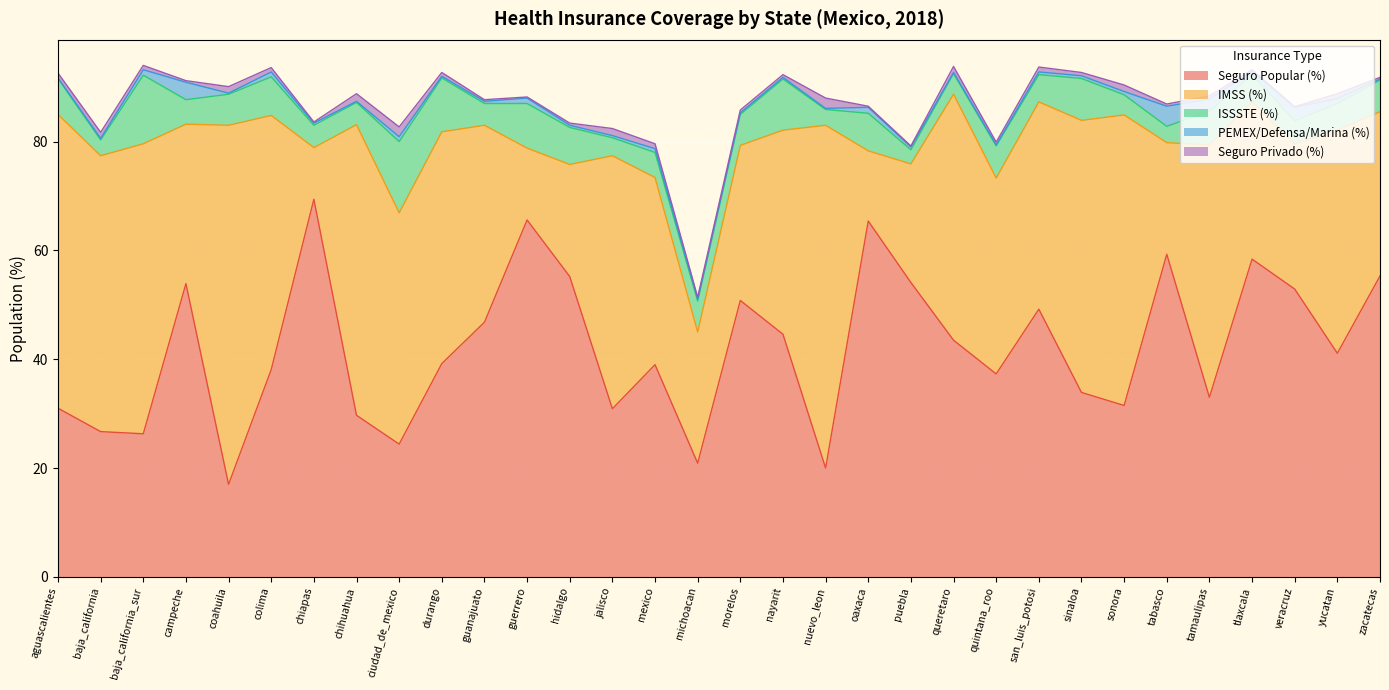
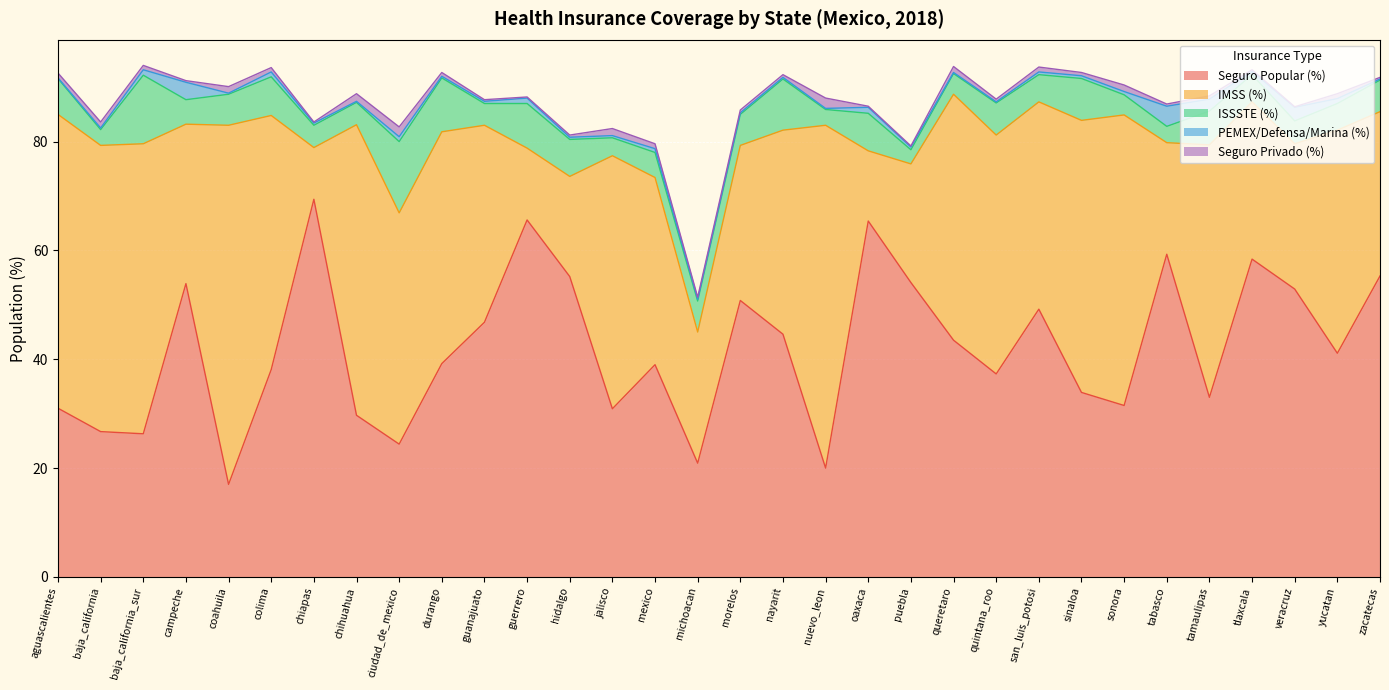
IMSS (%), baja_california: 51 -> 53
IMSS (%), hidalgo: 21 -> 18
IMSS (%), quintana_roo: 36 -> 44
